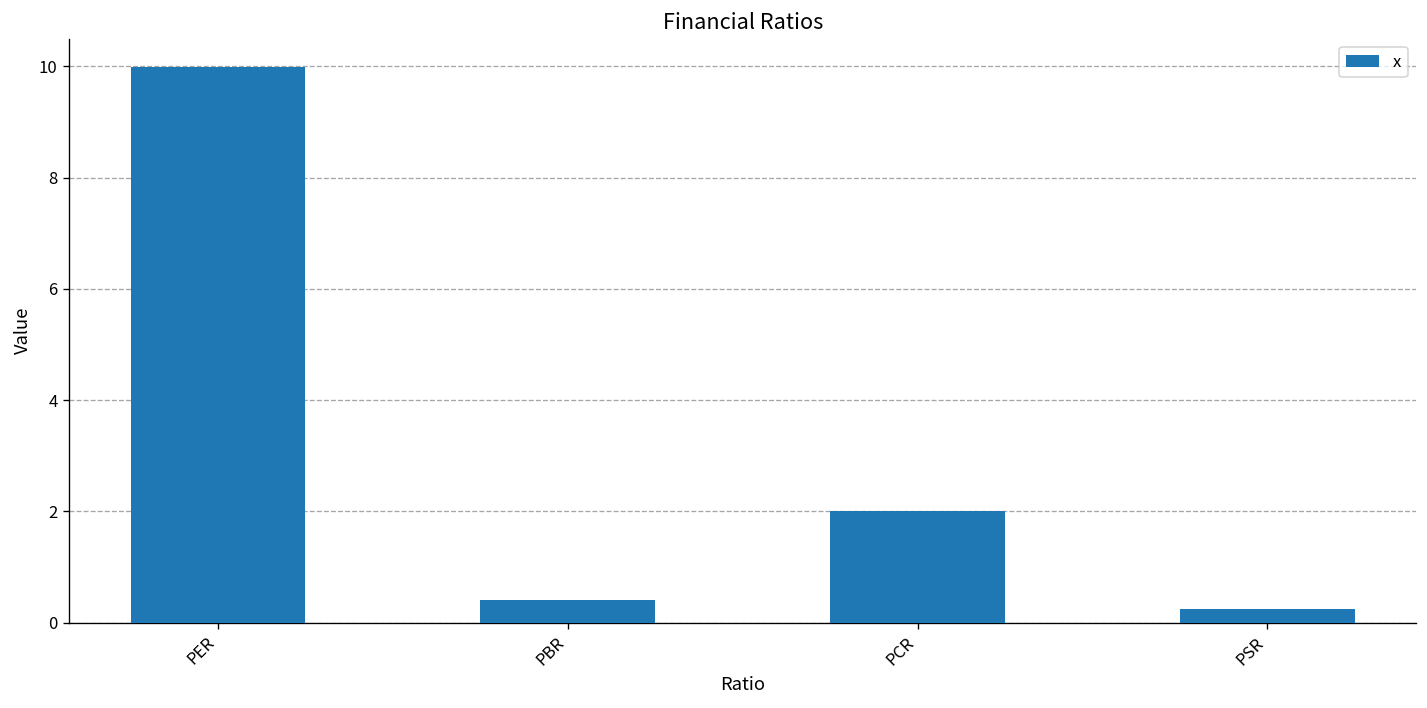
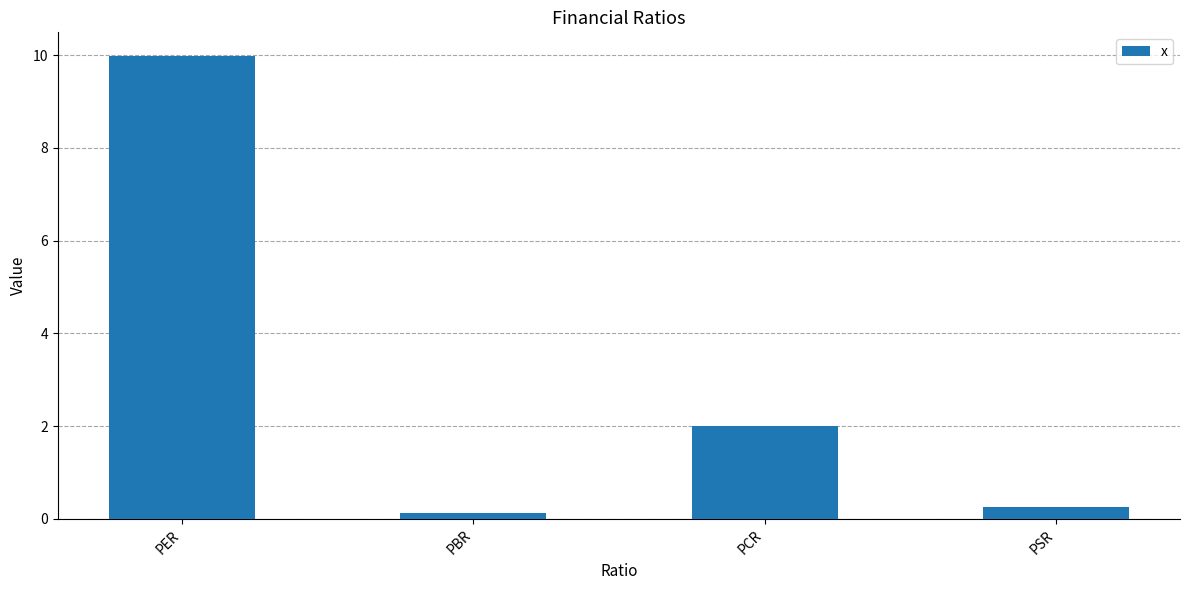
PBR: 0.4 -> 0.1
